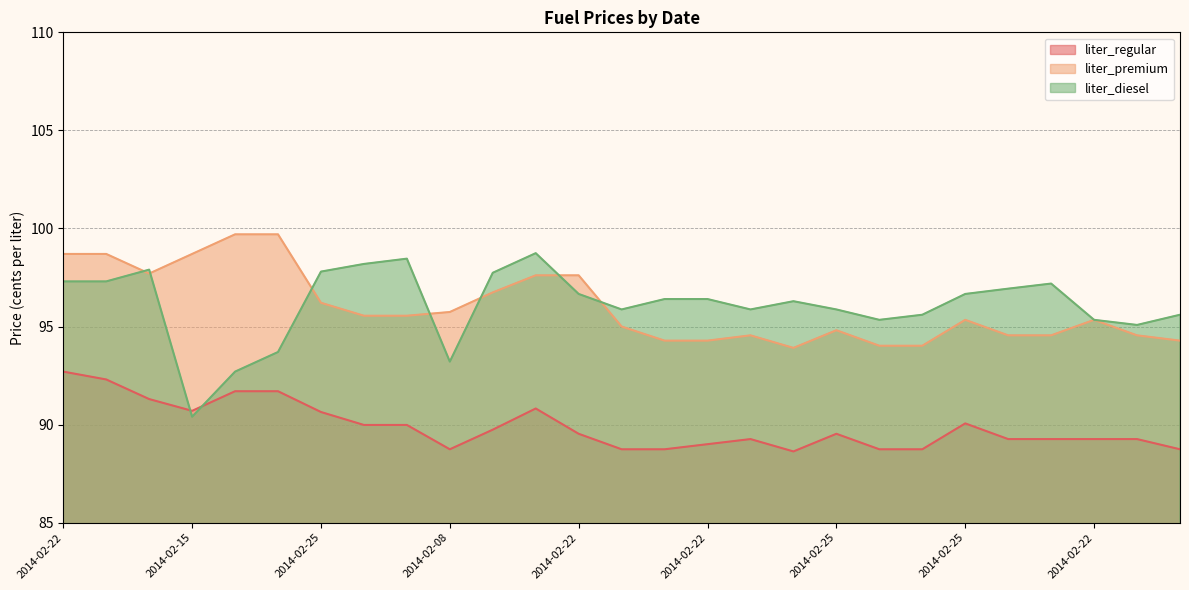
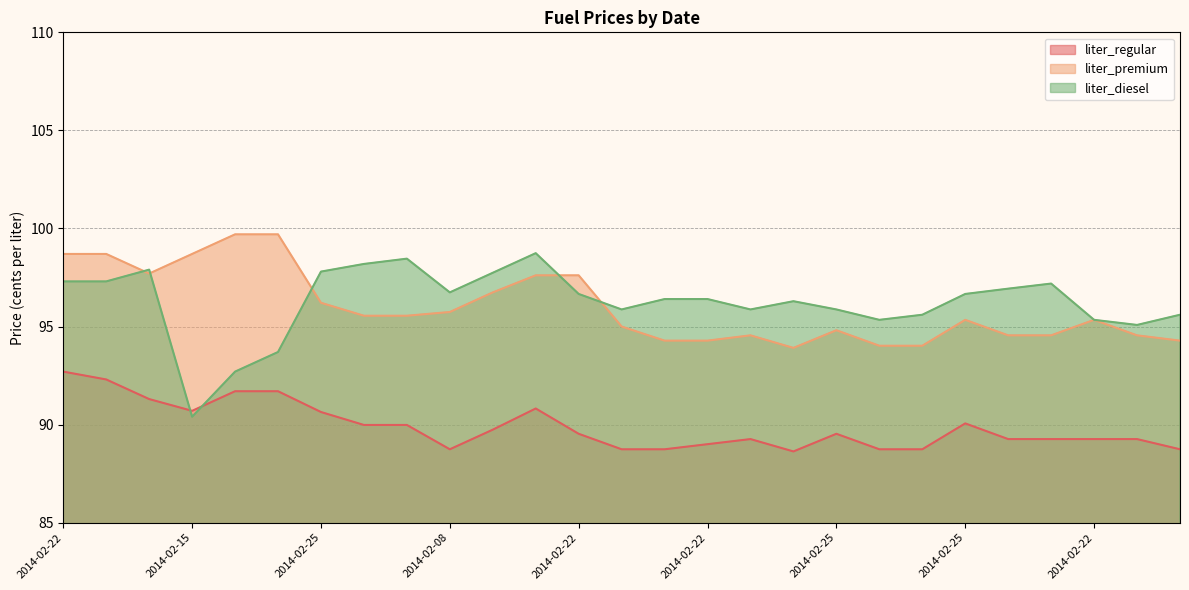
liter_diesel, 2014-02-08: 93.2 -> 96.7
